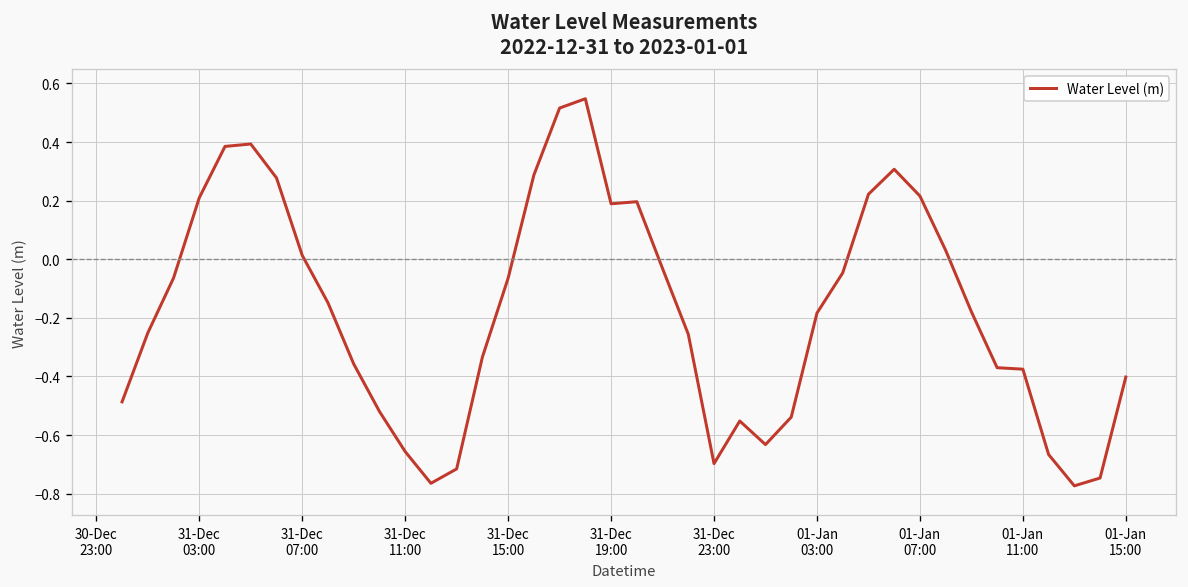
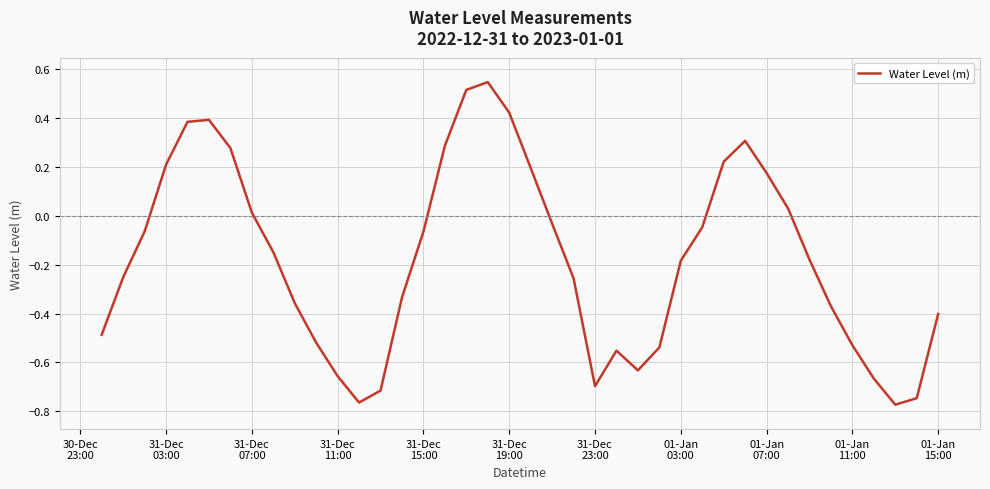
31-Dec 19:00: 0.19 -> 0.42
01-Jan 07:00: 0.22 -> 0.18
01-Jan 11:00: -0.38 -> -0.53
